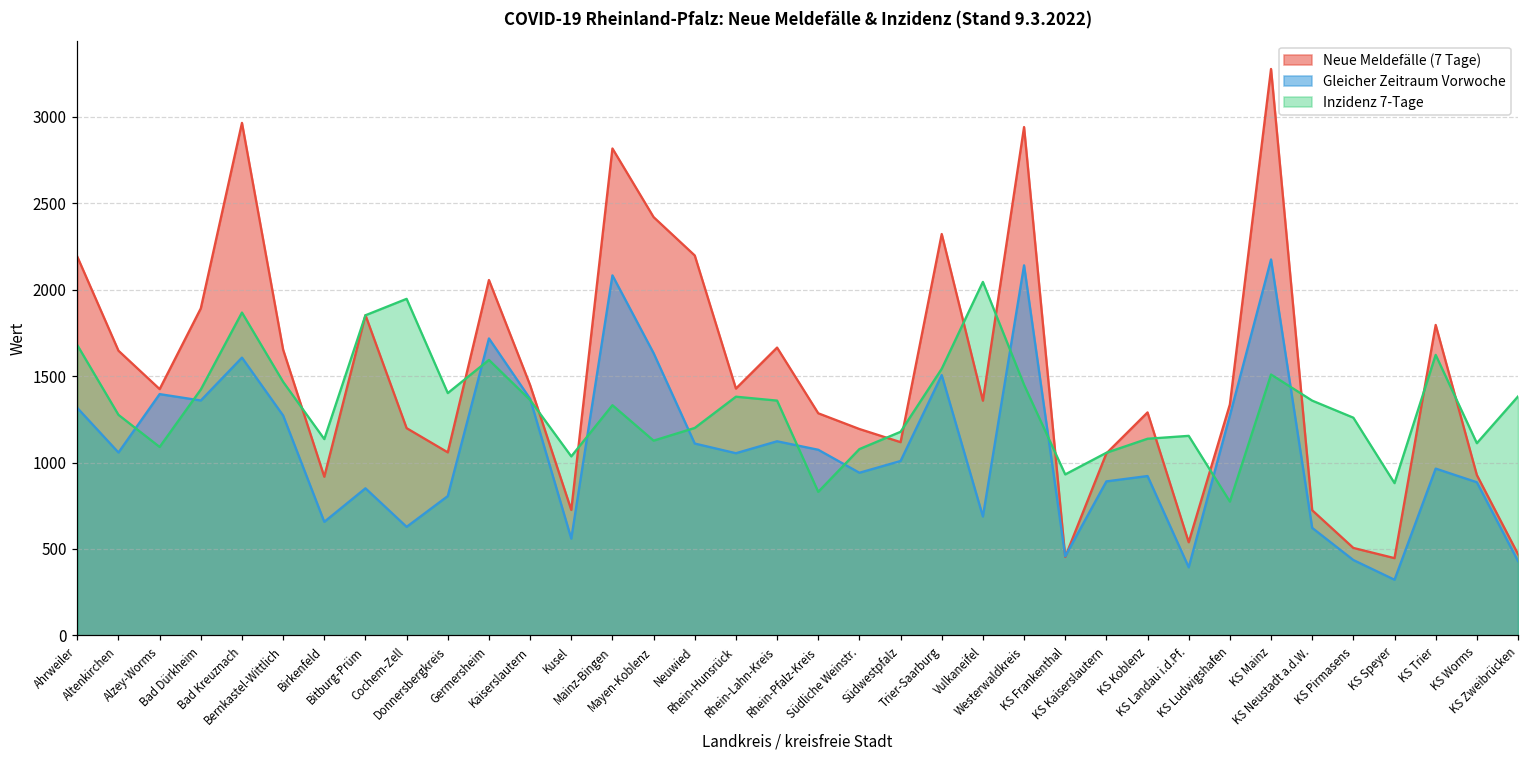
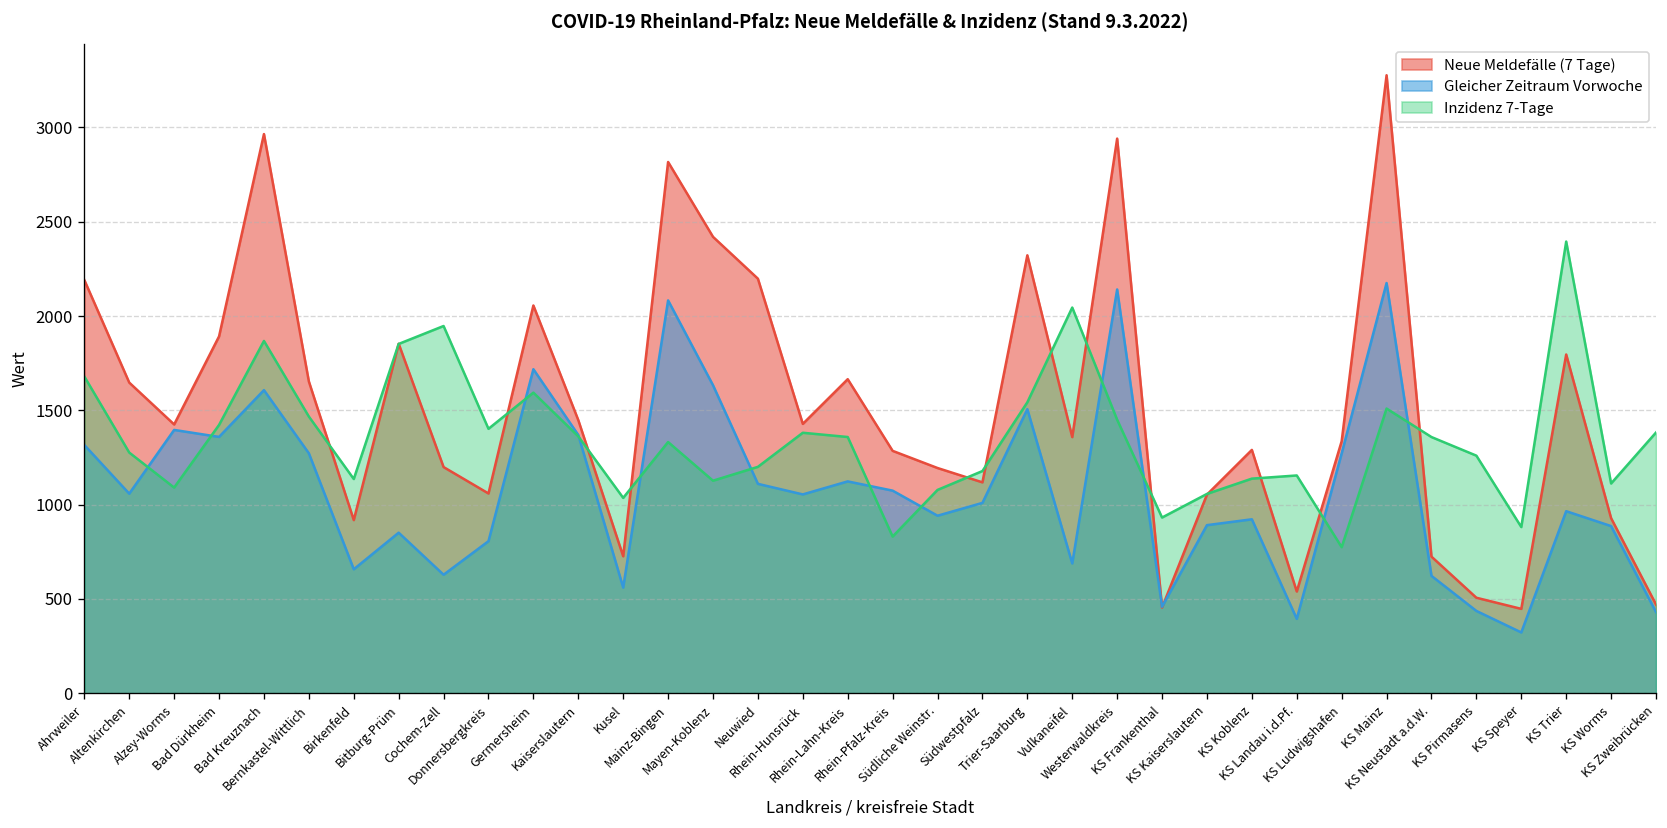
Inzidenz 7-Tage, KS Trier: 1620 -> 2400
